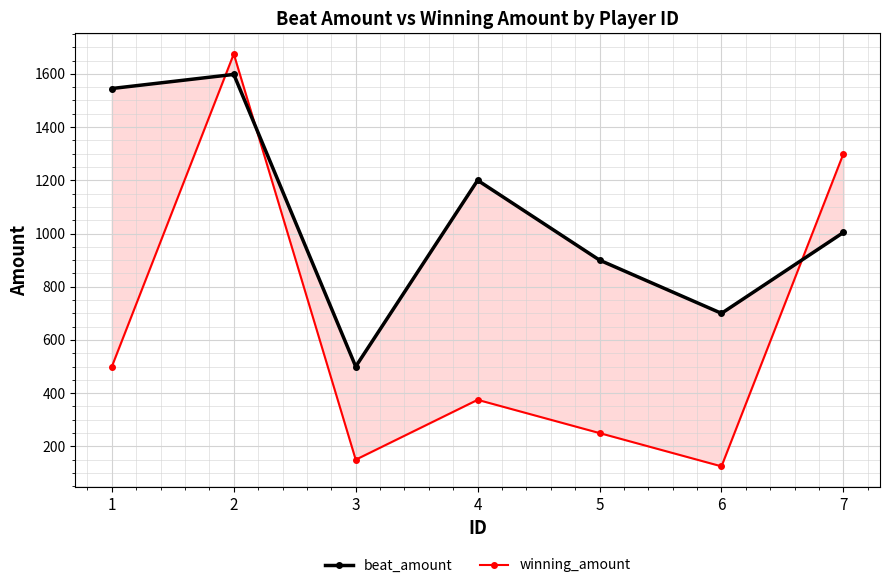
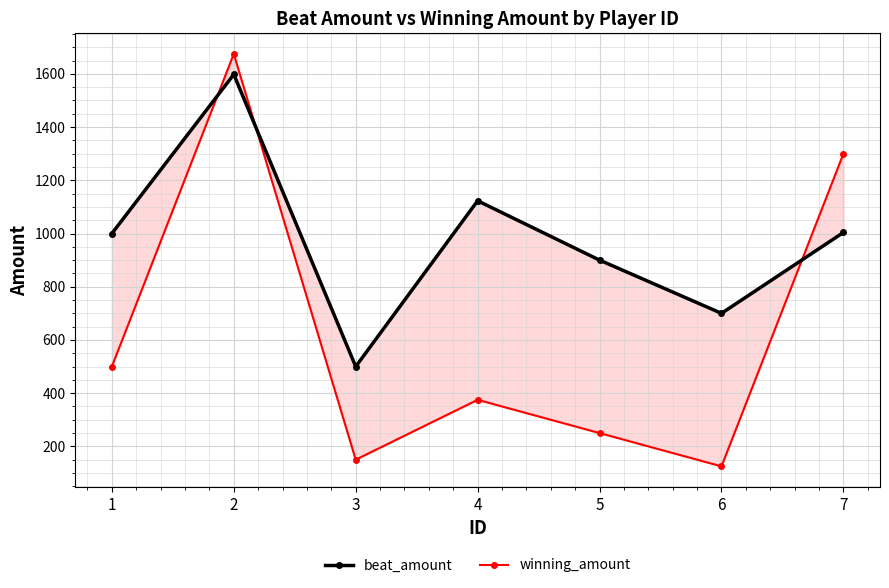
beat_amount, 1: 1550 -> 1000
beat_amount, 4: 1200 -> 1120
